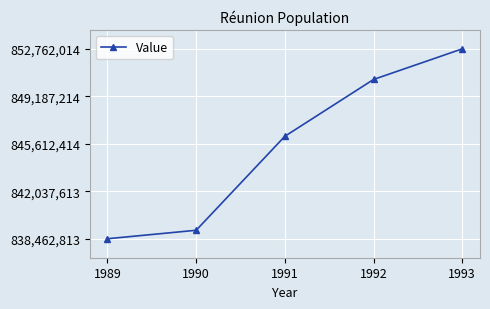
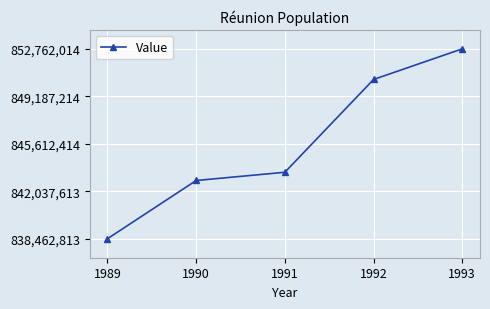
1990: 839,100,000 -> 842,800,000
1991: 846,200,000 -> 843,500,000
